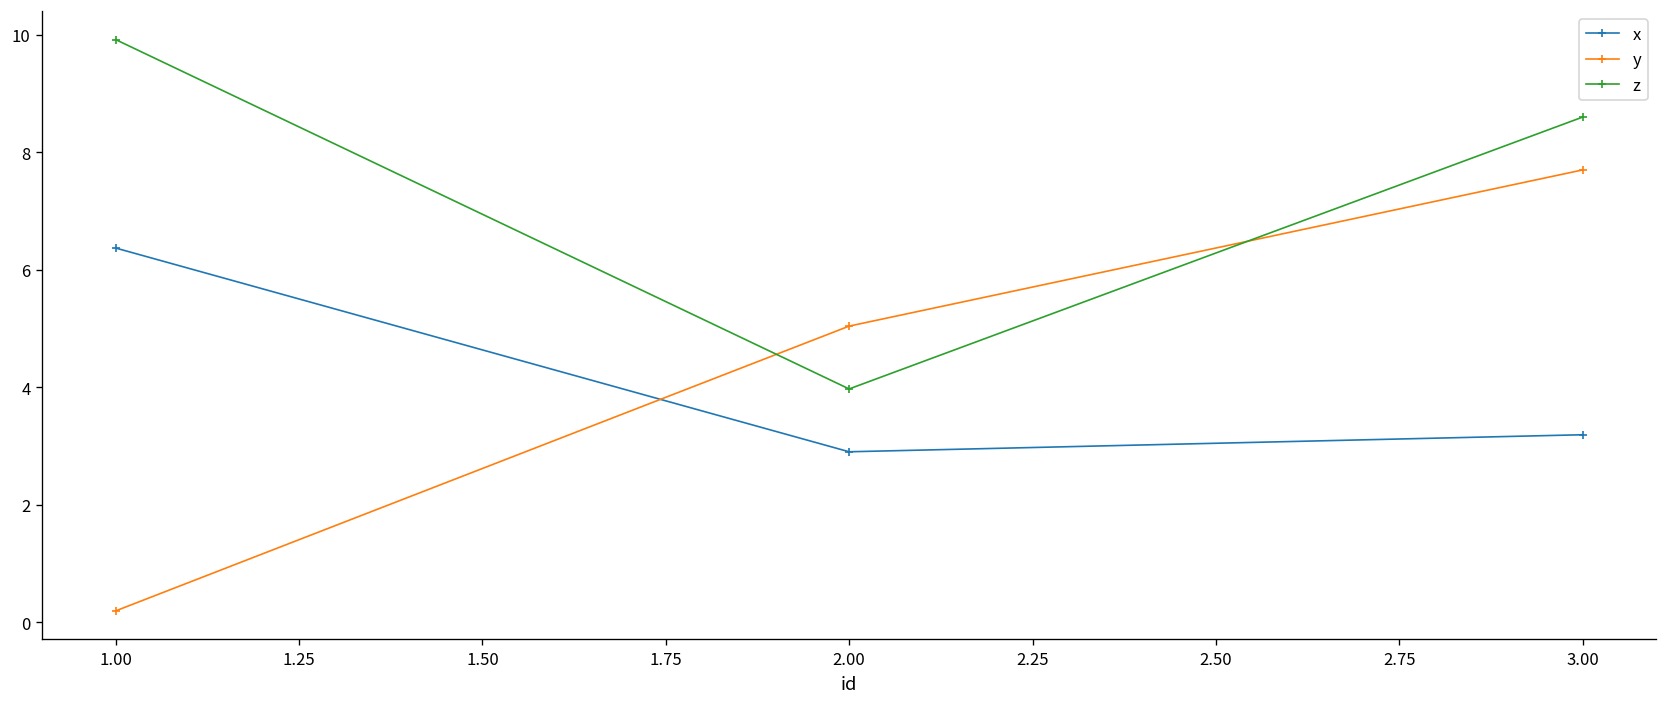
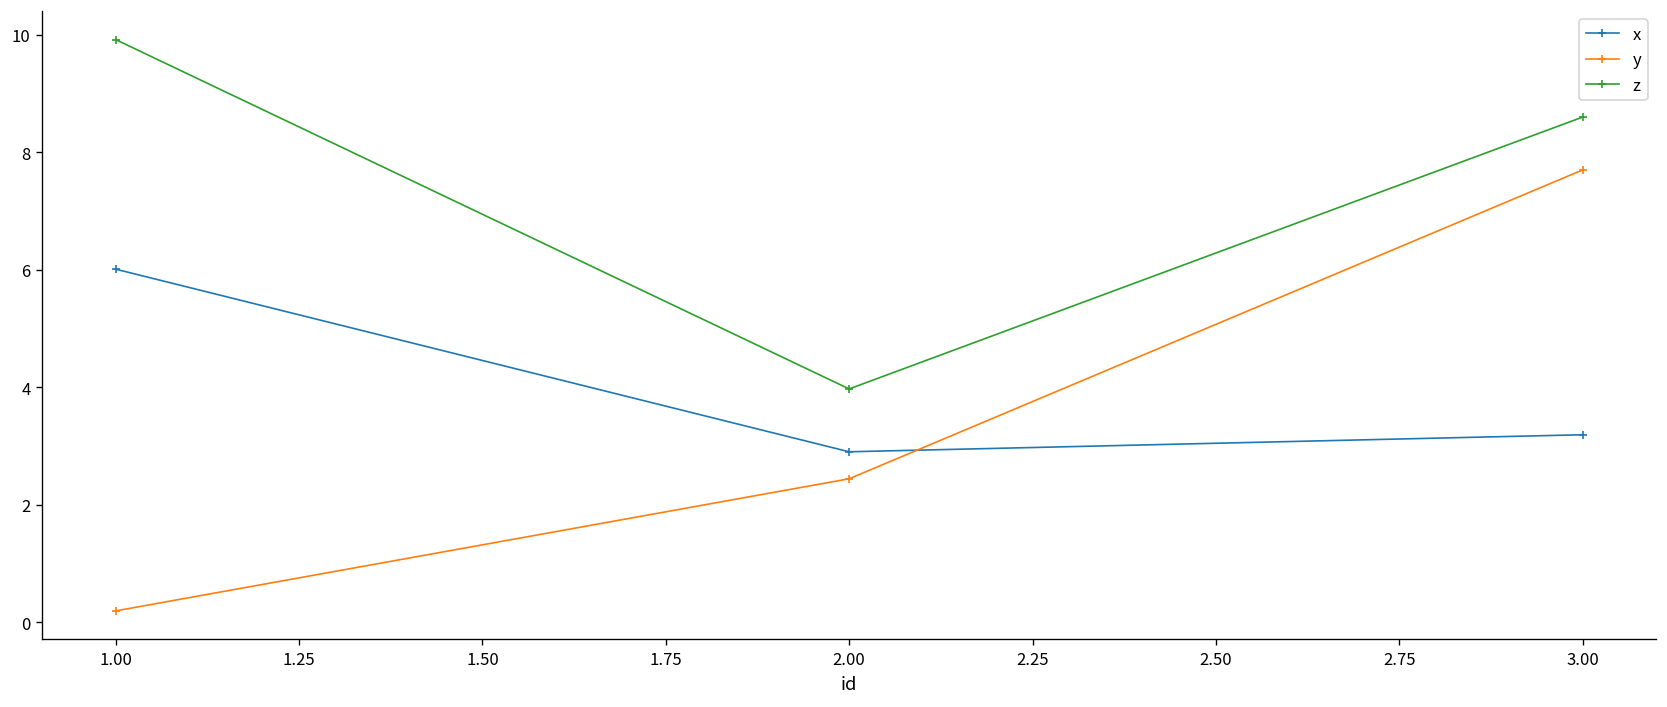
x, 1.00: 6.4 -> 6.0
y, 2.00: 5.0 -> 2.4
